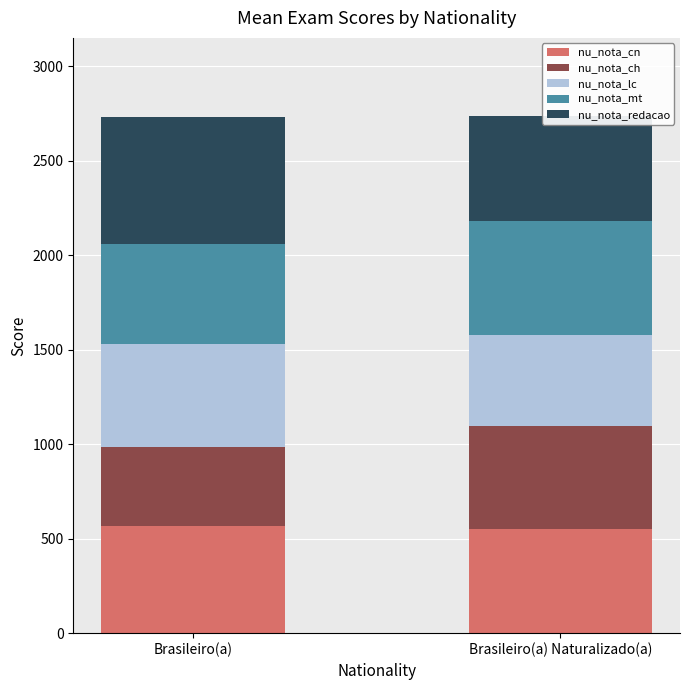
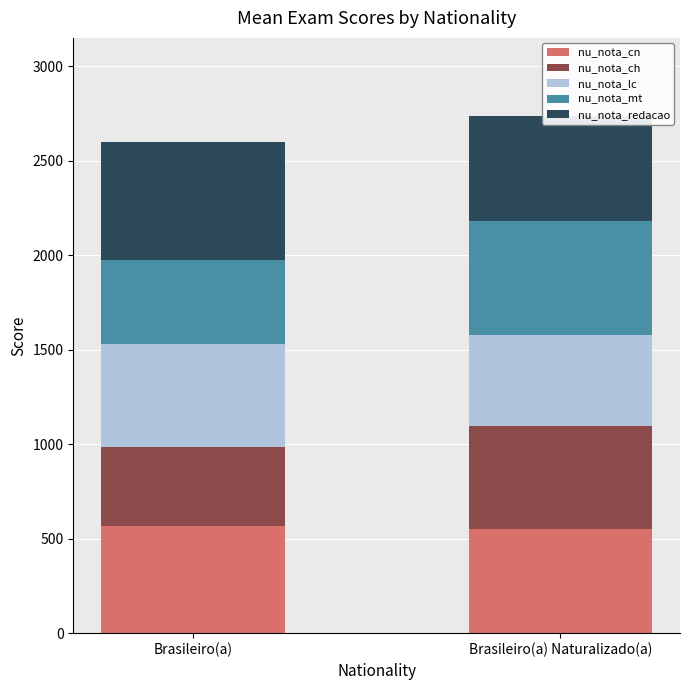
nu_nota_mt, Brasileiro(a): 530 -> 440
nu_nota_redacao, Brasileiro(a): 680 -> 620
